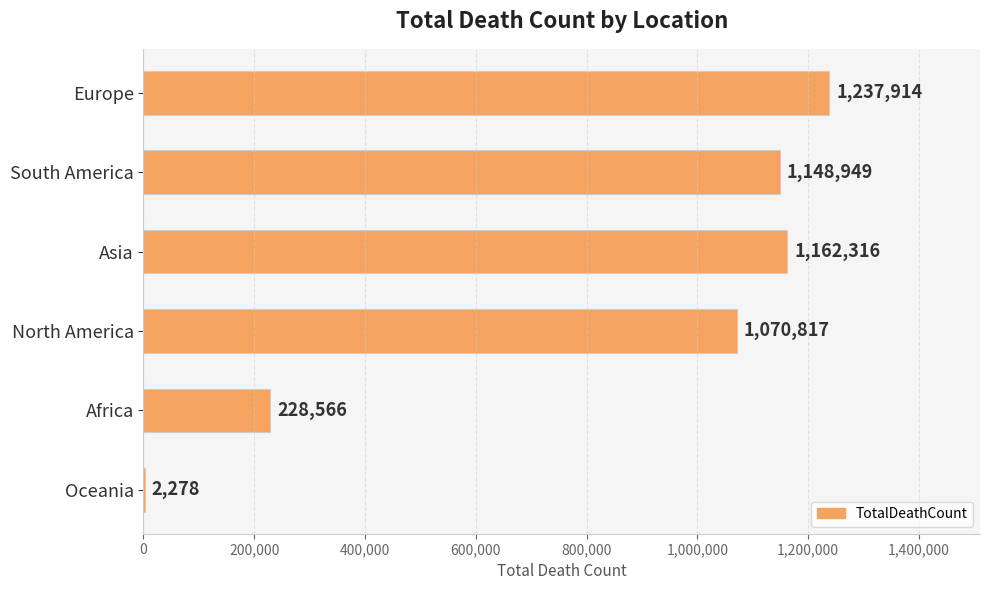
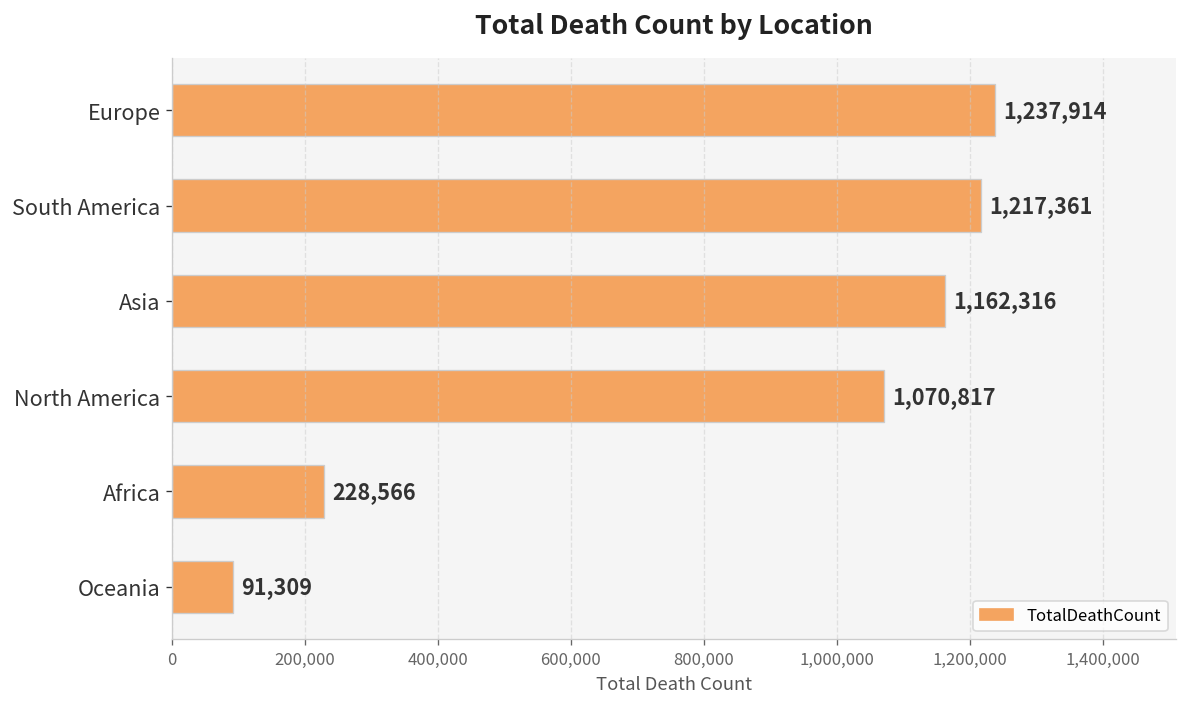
South America: 1,148,949 -> 1,217,361
Oceania: 2,278 -> 91,309
